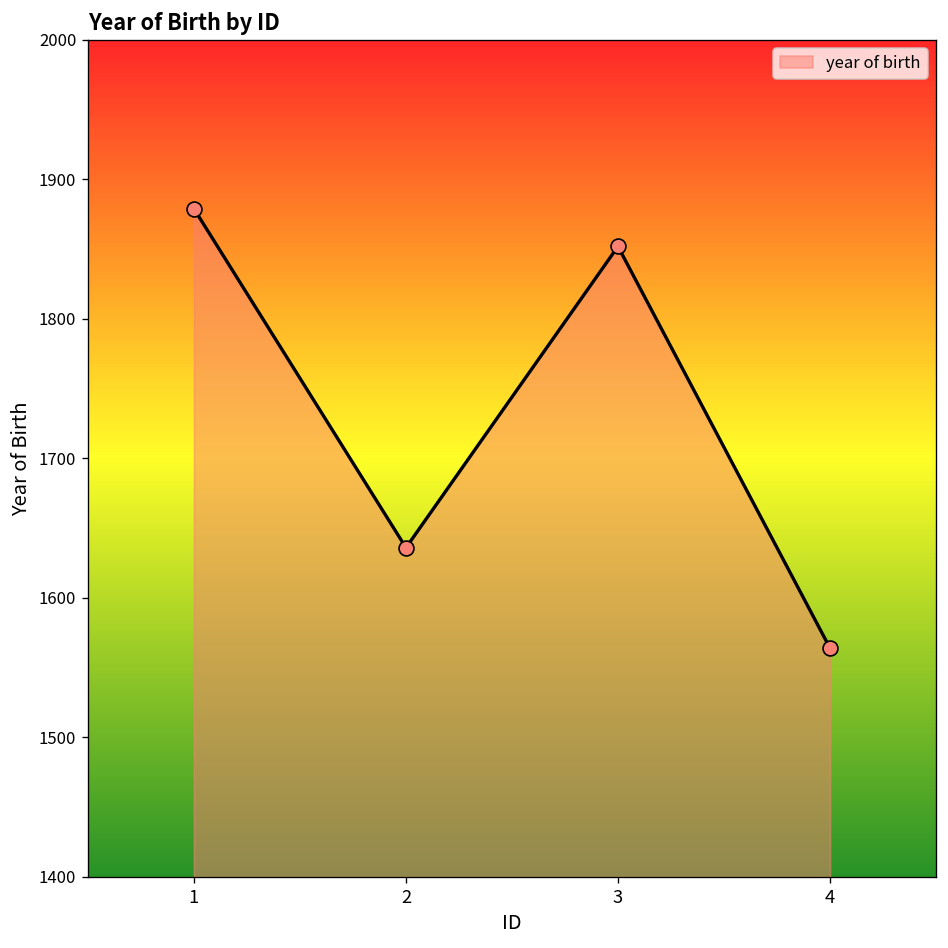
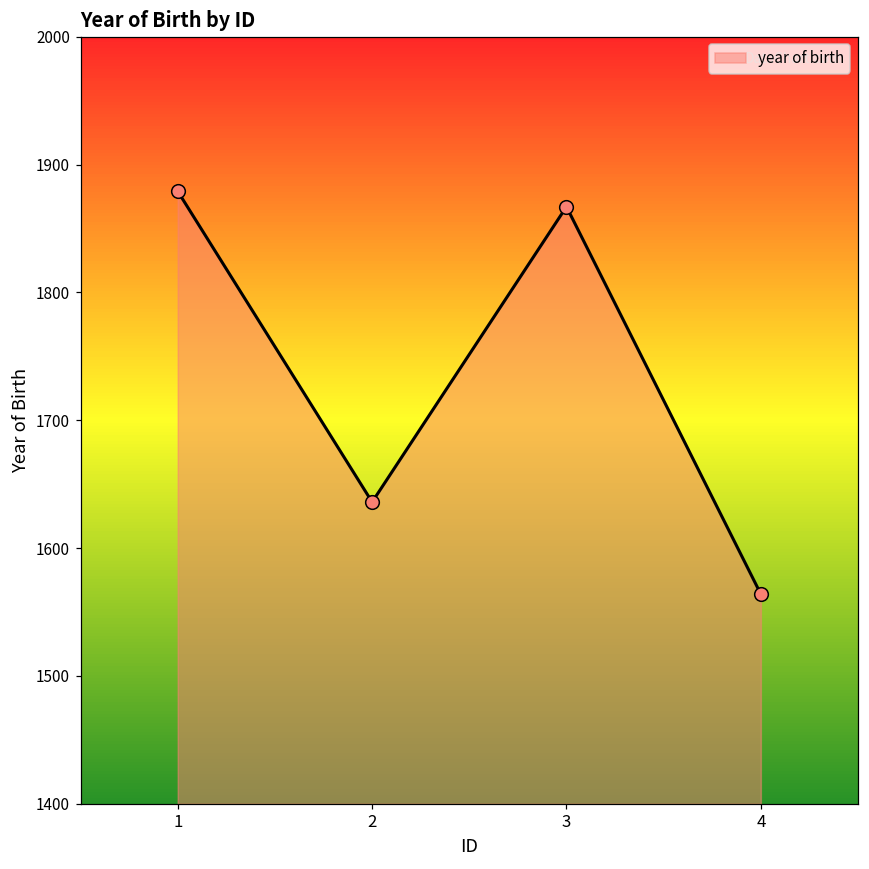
3: 1852 -> 1867
